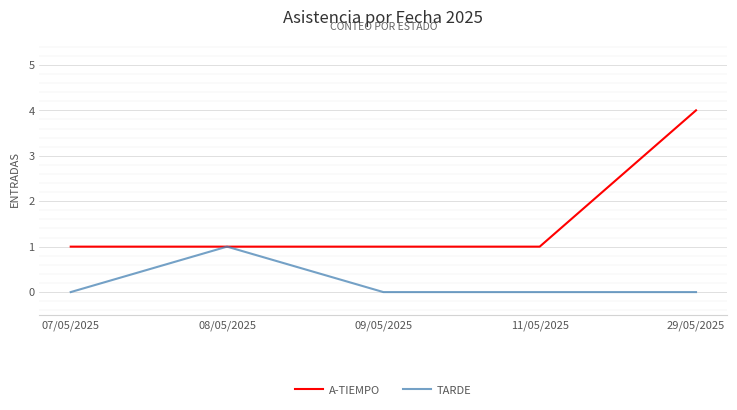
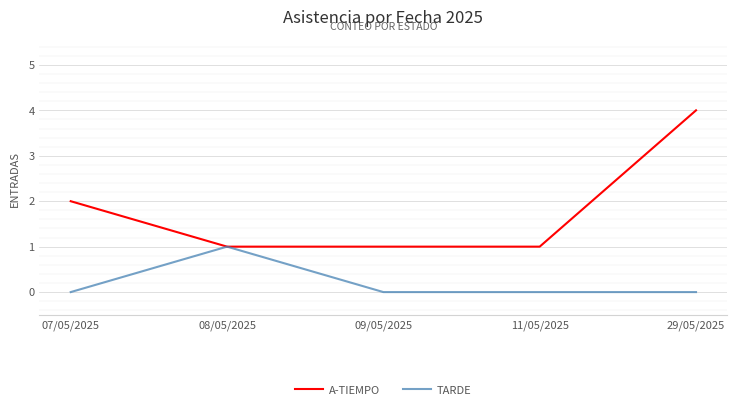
A-TIEMPO, 07/05/2025: 1 -> 2
